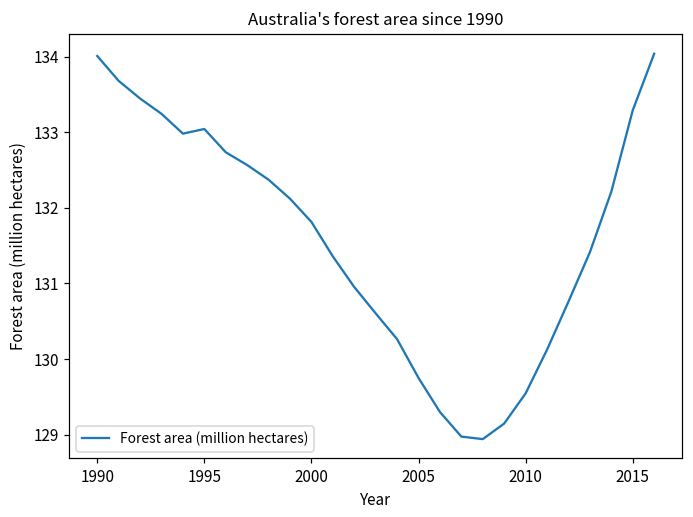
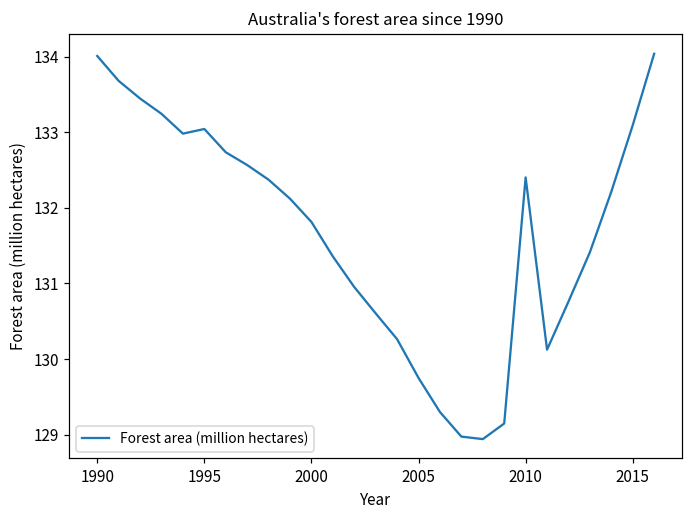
2010: 129.5 -> 132.4
2015: 133.3 -> 133.1
